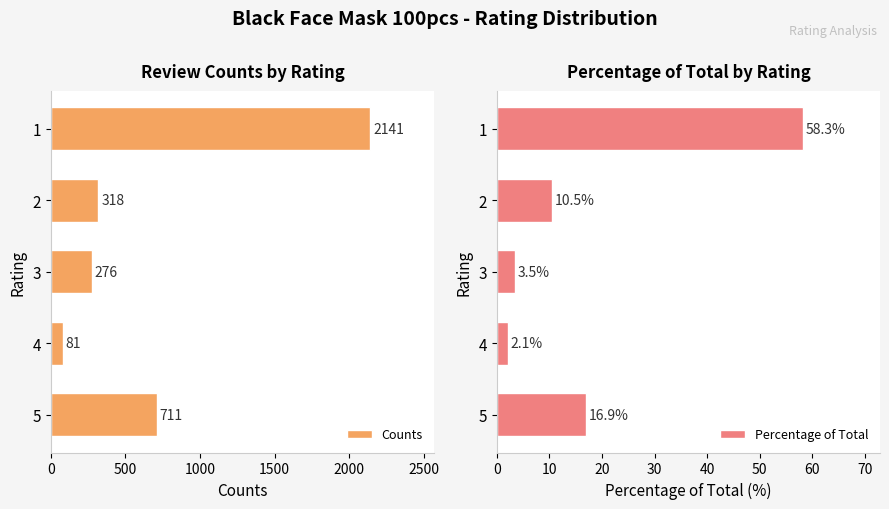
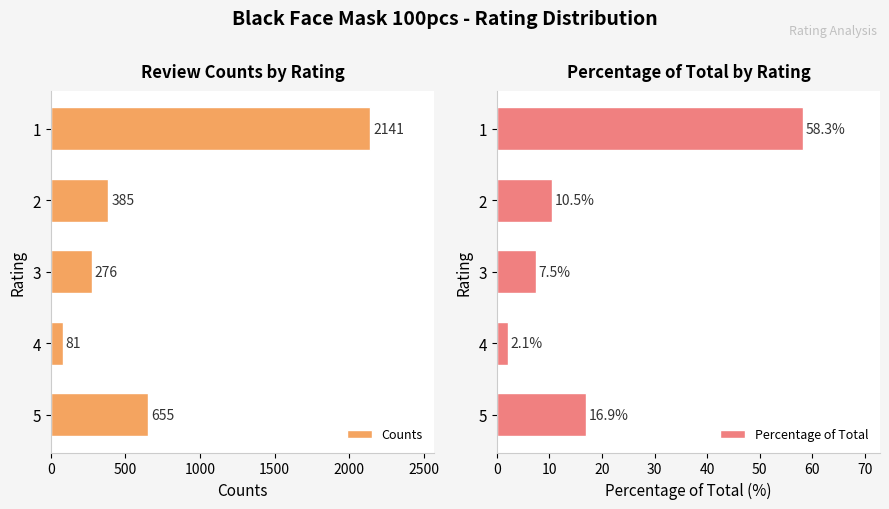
Review Counts by Rating, 2: 318 -> 385
Review Counts by Rating, 5: 711 -> 655
Percentage of Total by Rating, 3: 3.5% -> 7.5%
